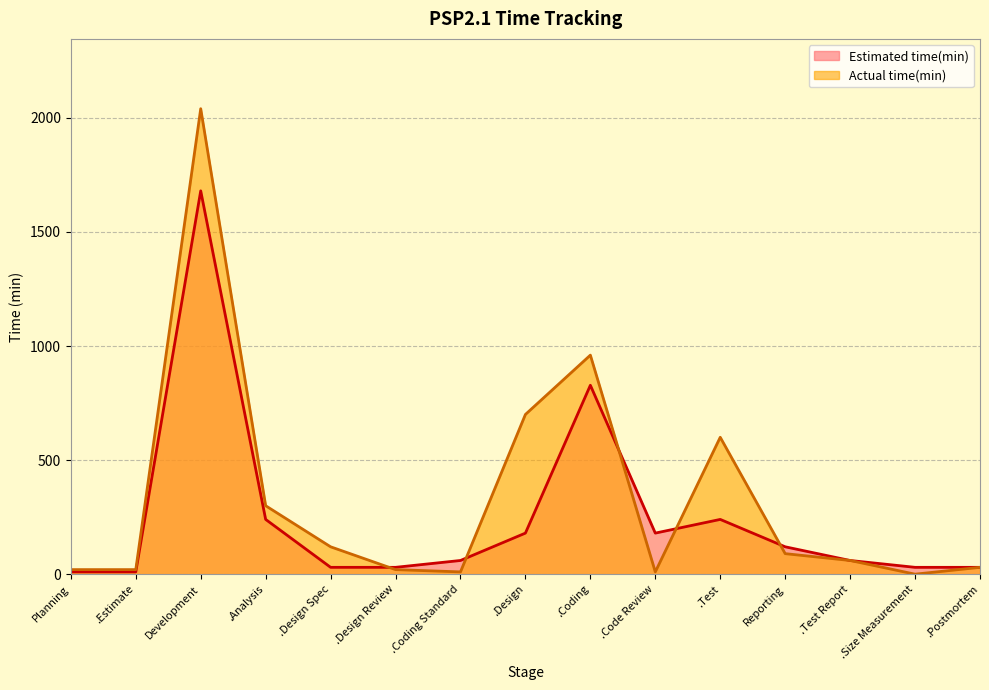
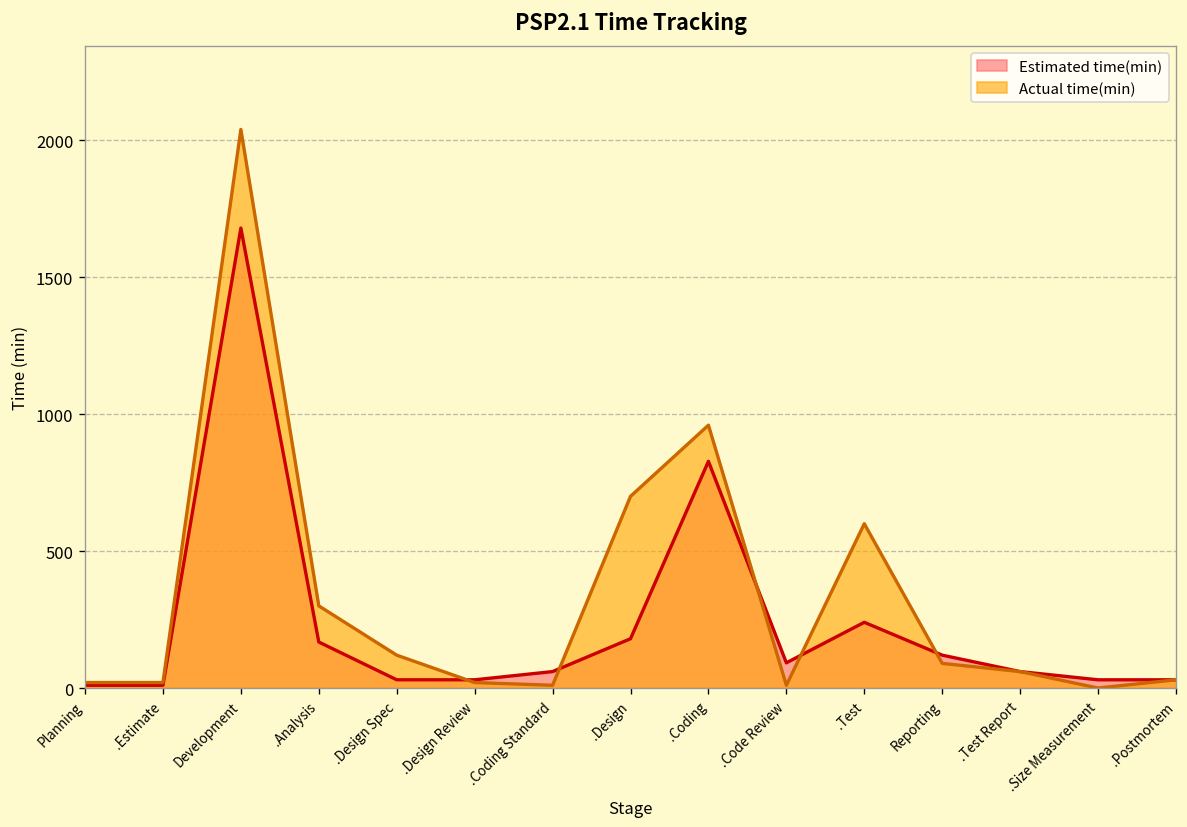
Estimated time(min), .Analysis: 240 -> 170
Estimated time(min), .Code Review: 180 -> 90
